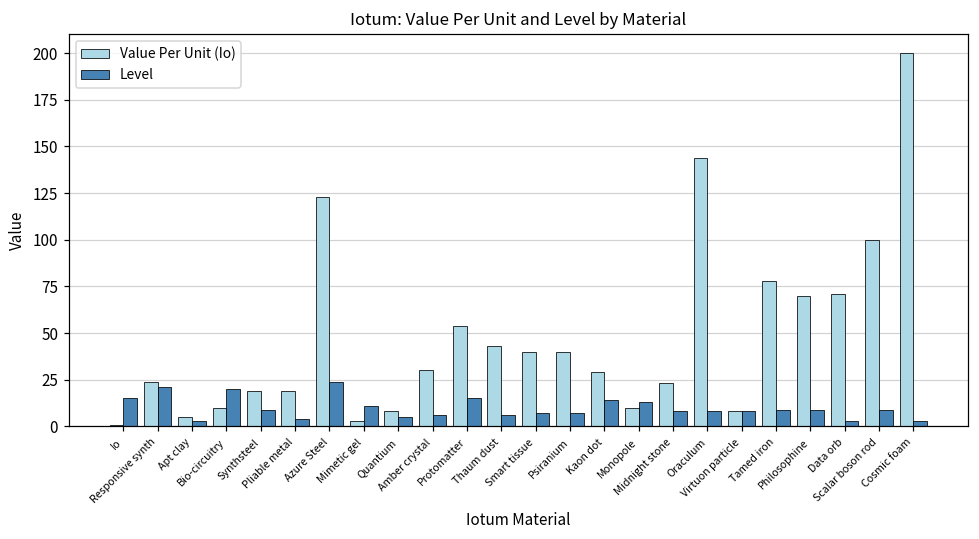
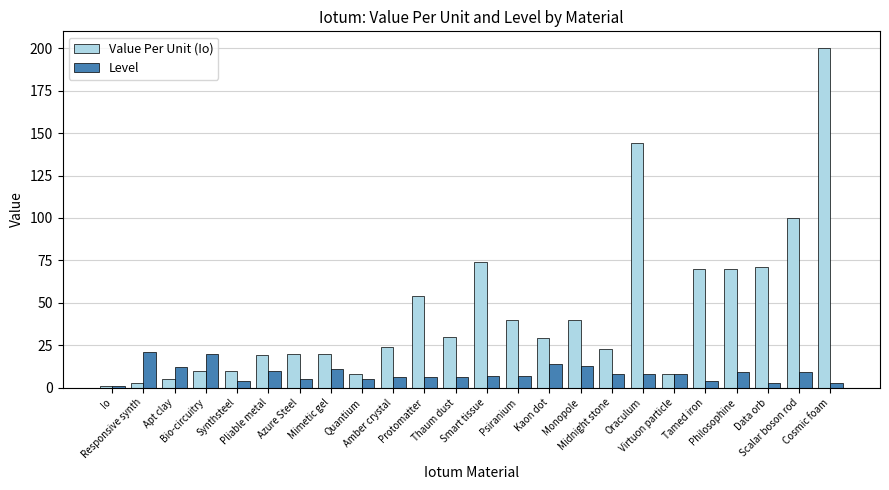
Level, Io: 15 -> 1
Value Per Unit (Io), Responsive synth: 24 -> 3
Level, Apt clay: 3 -> 12
Value Per Unit (Io), Synthsteel: 19 -> 10
Level, Synthsteel: 9 -> 4
Level, Pliable metal: 4 -> 10
Value Per Unit (Io), Azure Steel: 123 -> 20
Level, Azure Steel: 24 -> 5
Value Per Unit (Io), Mimetic gel: 3 -> 20
Value Per Unit (Io), Amber crystal: 30 -> 24
Level, Protomatter: 15 -> 6
Value Per Unit (Io), Thaum dust: 43 -> 30
Value Per Unit (Io), Smart tissue: 40 -> 74
Value Per Unit (Io), Monopole: 10 -> 40
Value Per Unit (Io), Tamed iron: 78 -> 70
Level, Tamed iron: 9 -> 4
